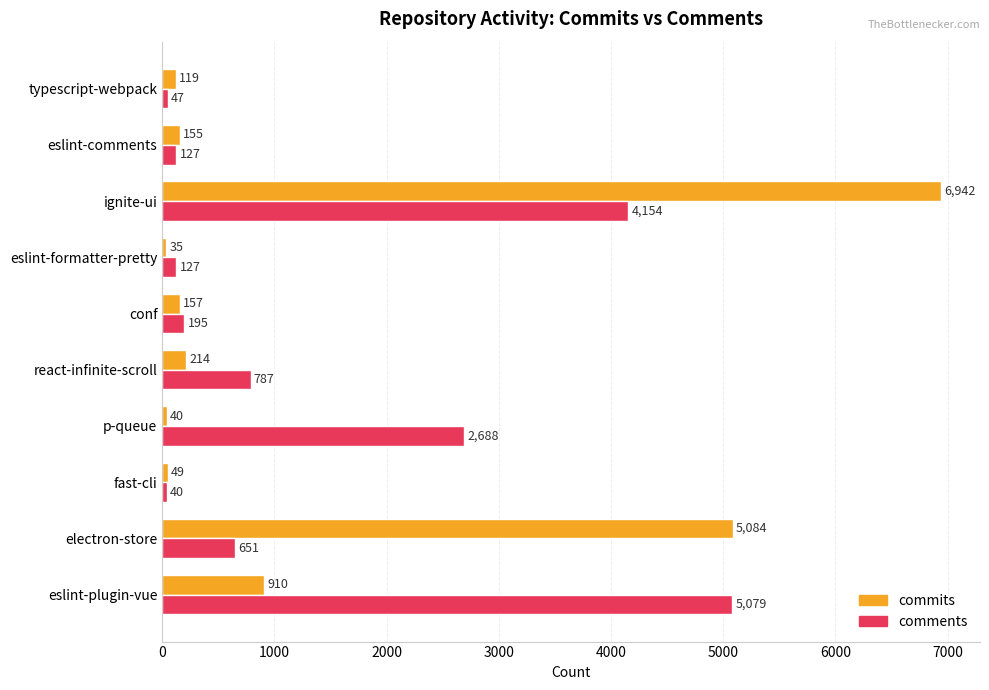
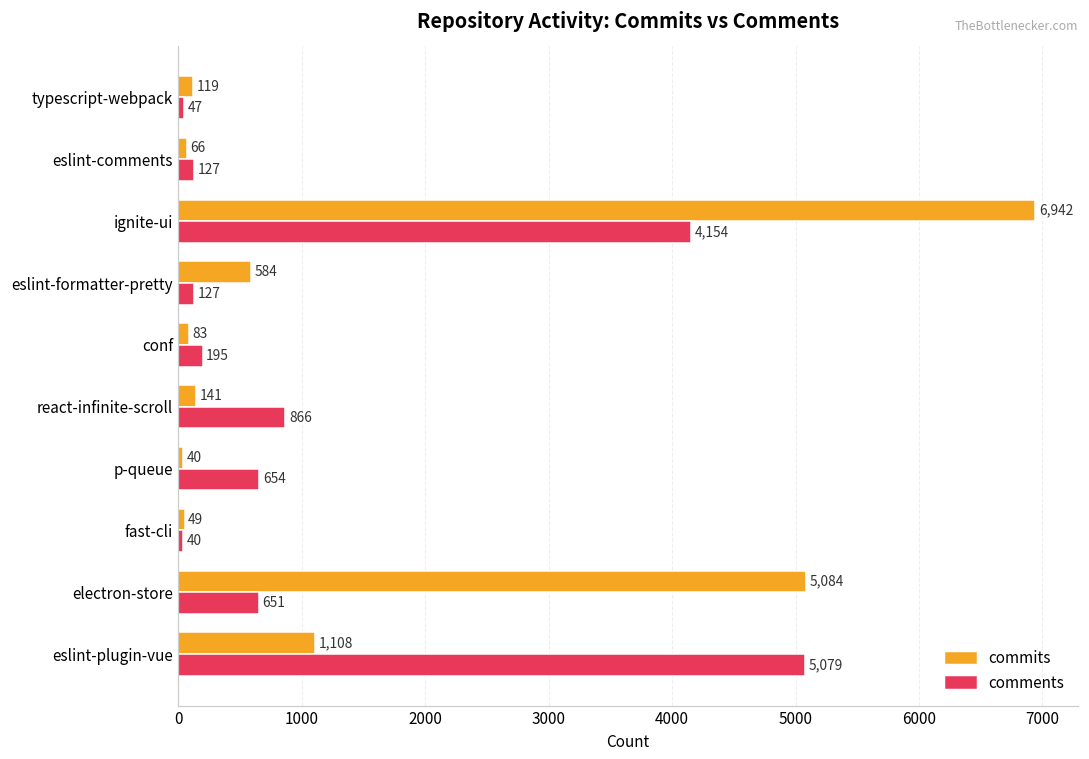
commits, eslint-comments: 155 -> 66
commits, eslint-formatter-pretty: 35 -> 584
commits, conf: 157 -> 83
commits, react-infinite-scroll: 214 -> 141
comments, react-infinite-scroll: 787 -> 866
comments, p-queue: 2,688 -> 654
commits, eslint-plugin-vue: 910 -> 1,108
